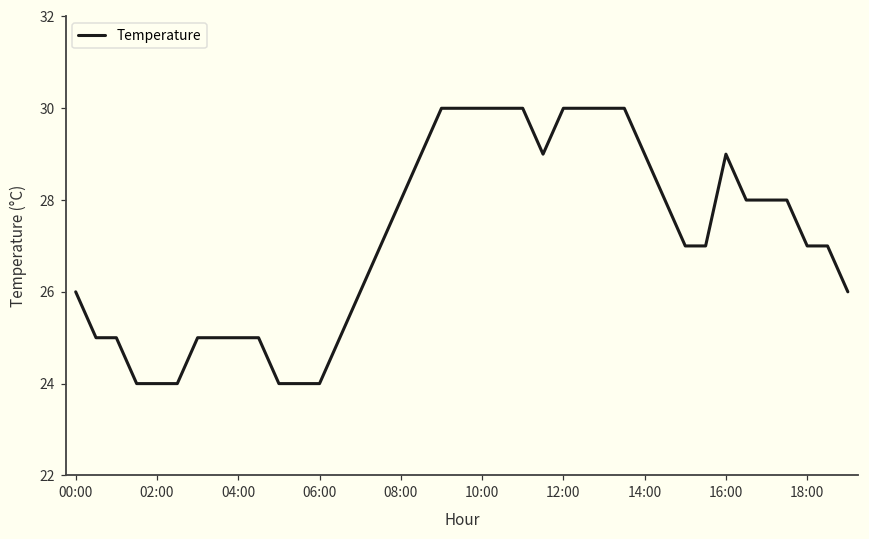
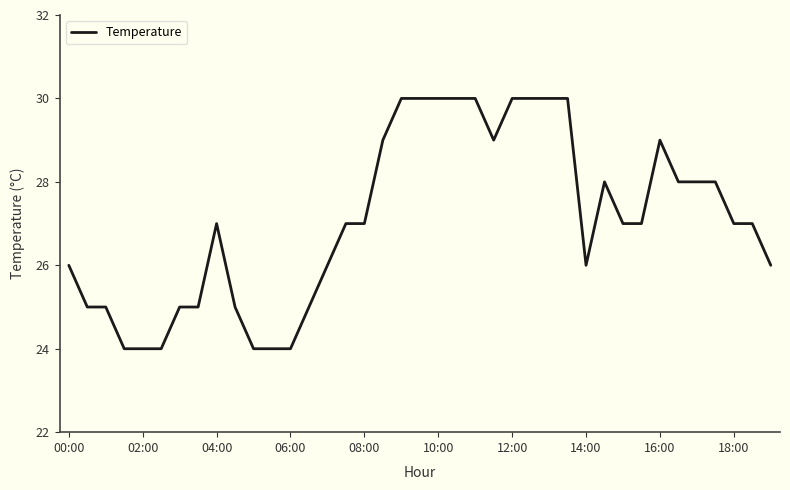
04:00: 25 -> 27
08:00: 28 -> 27
14:00: 29 -> 26
